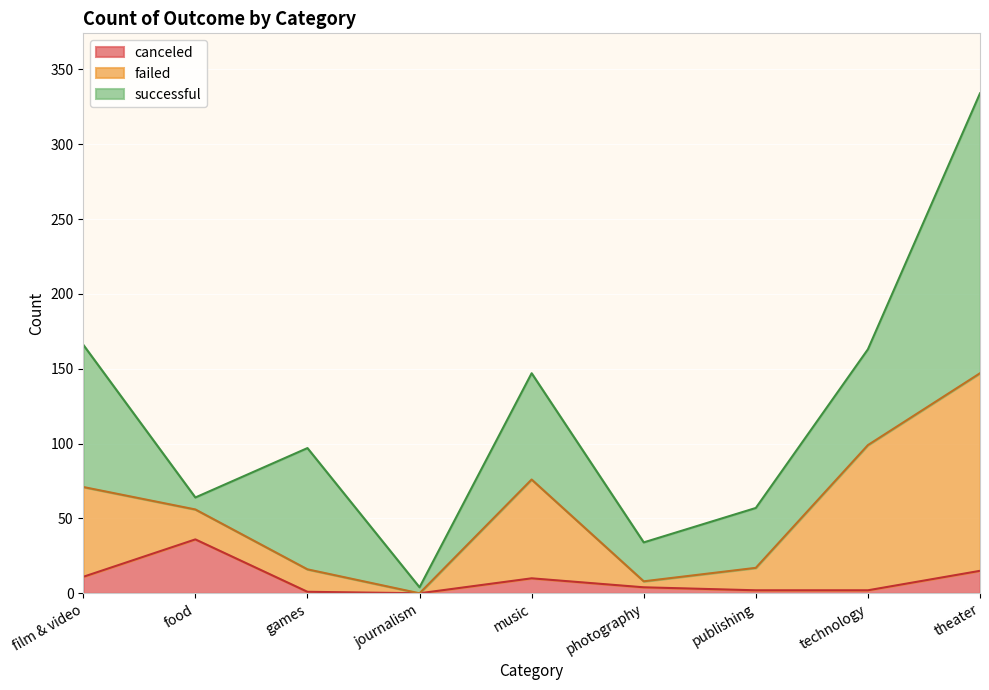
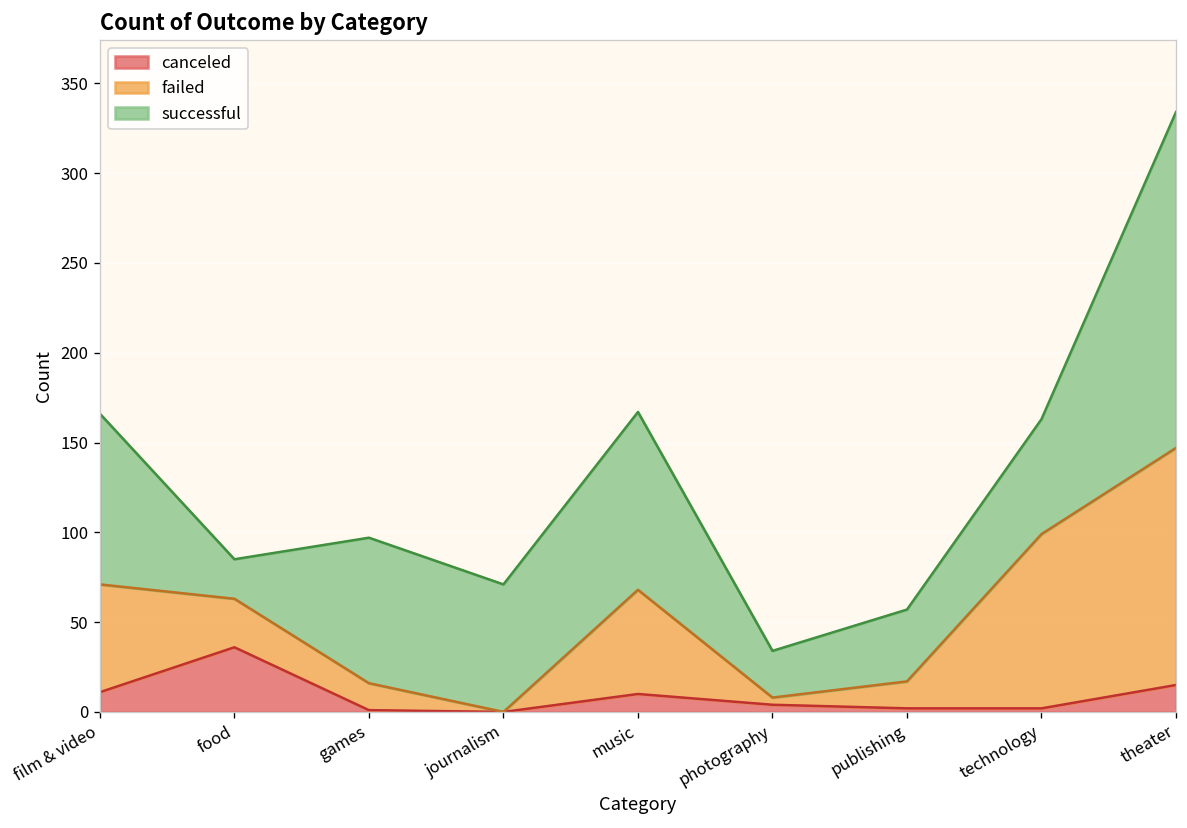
failed, food: 20 -> 27
successful, food: 8 -> 22
successful, journalism: 4 -> 71
failed, music: 66 -> 58
successful, music: 71 -> 99
